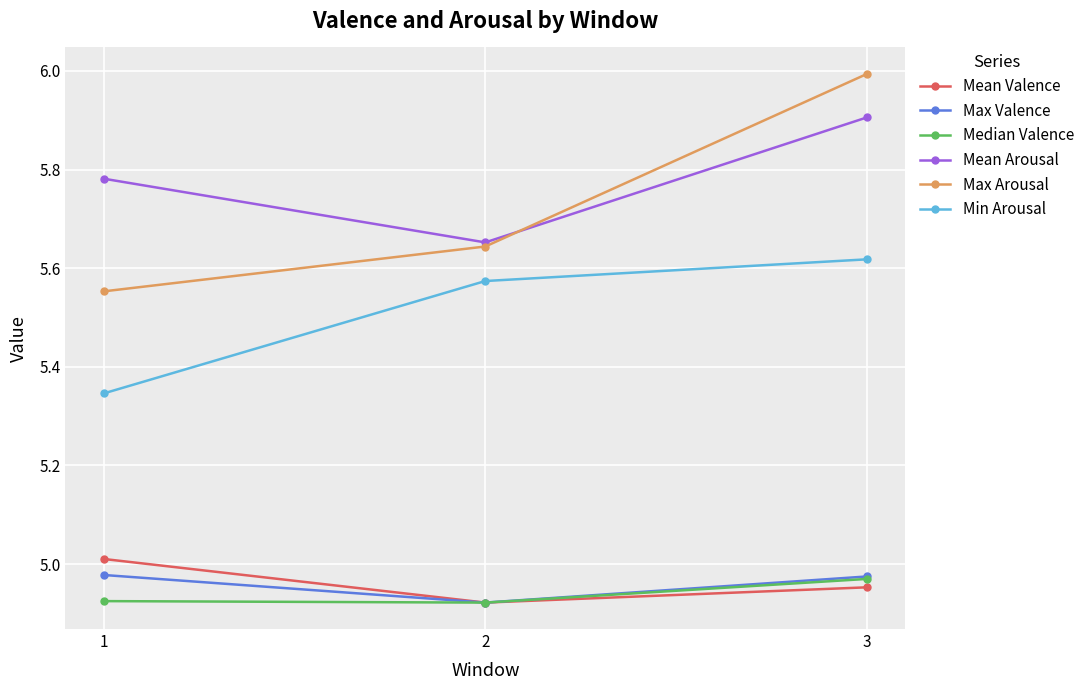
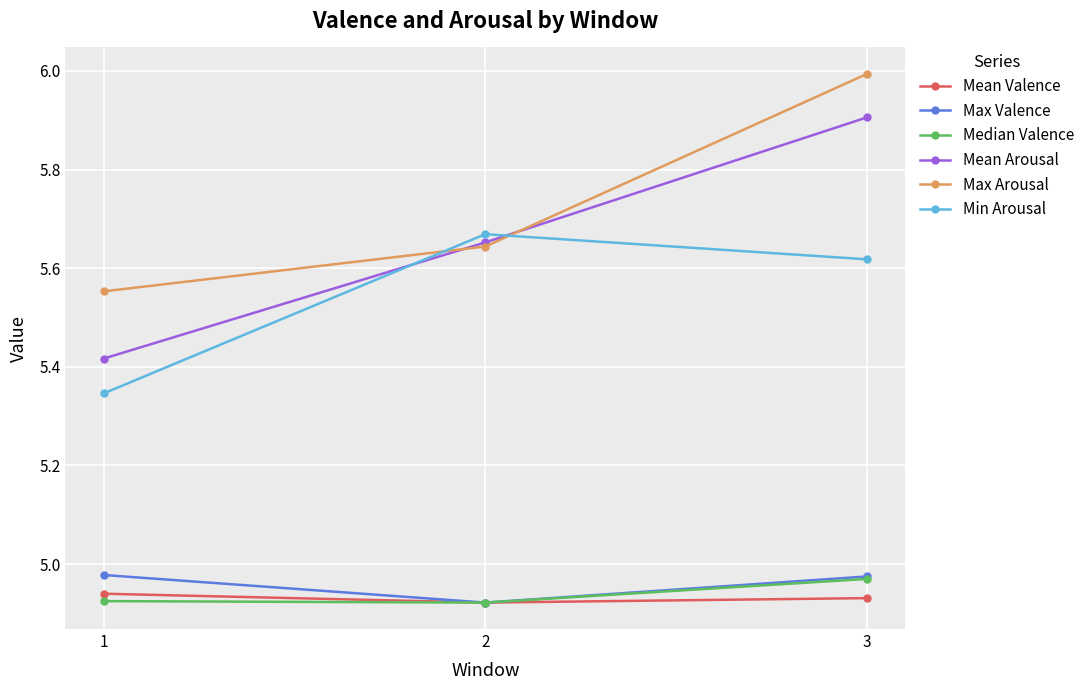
Mean Valence, 1: 5.01 -> 4.94
Mean Arousal, 1: 5.78 -> 5.42
Min Arousal, 2: 5.57 -> 5.67
Mean Valence, 3: 4.95 -> 4.93
